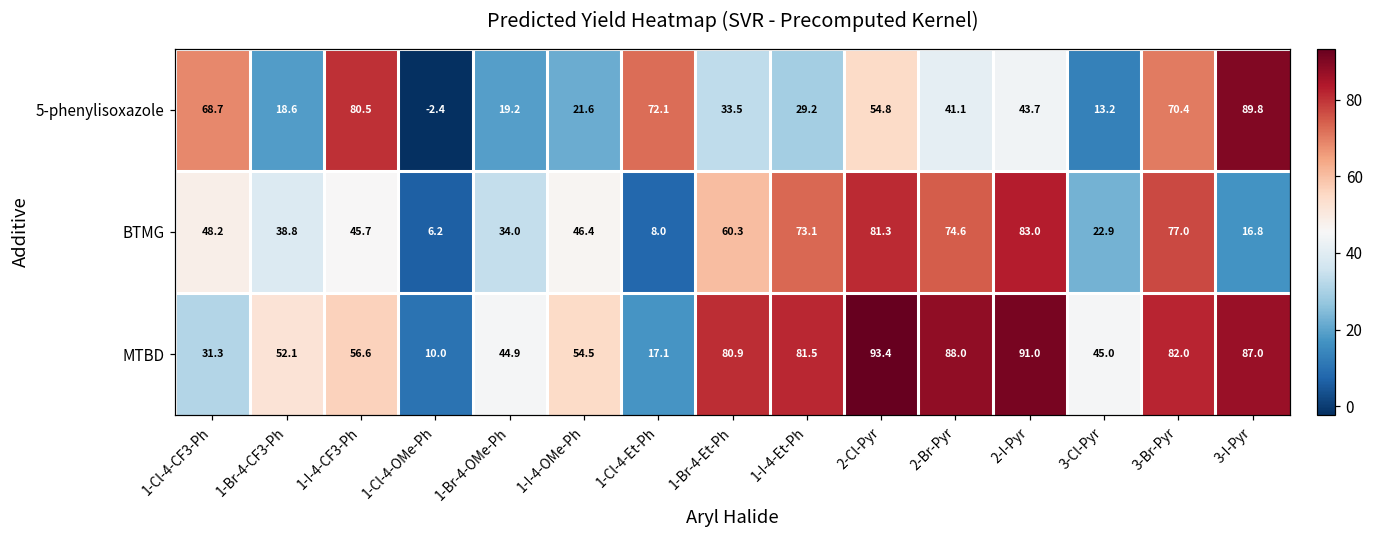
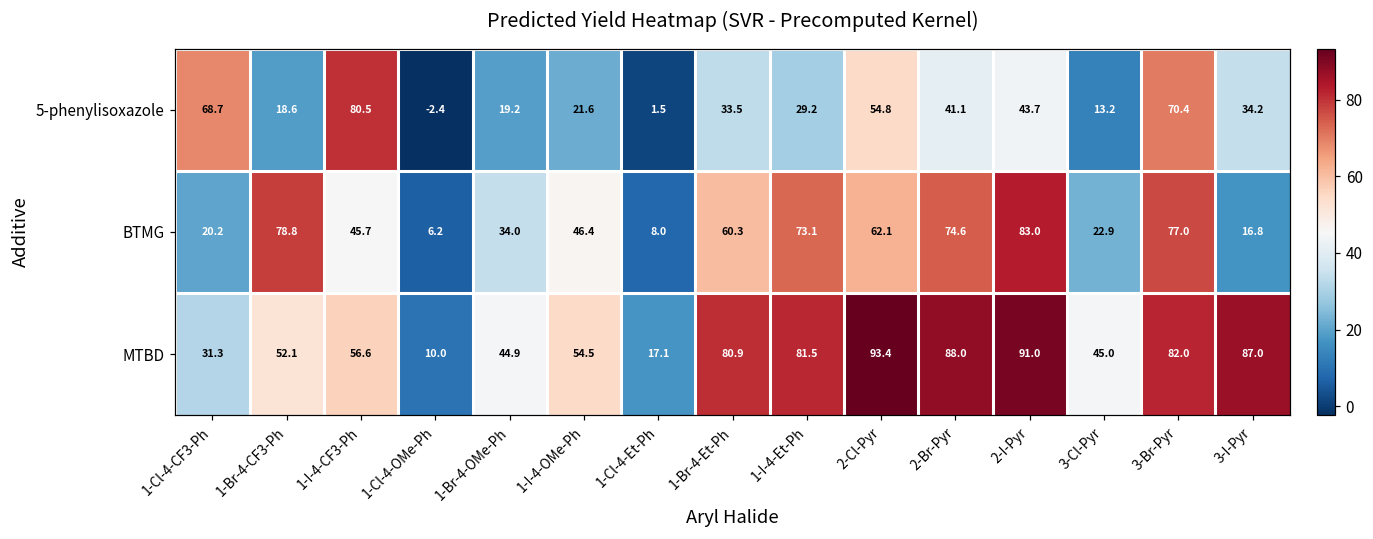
5-phenylisoxazole, 1-Cl-4-Et-Ph: 72.1 -> 1.5
5-phenylisoxazole, 3-I-Pyr: 89.8 -> 34.2
BTMG, 1-Cl-4-CF3-Ph: 48.2 -> 20.2
BTMG, 1-Br-4-CF3-Ph: 38.8 -> 78.8
BTMG, 2-Cl-Pyr: 81.3 -> 62.1
